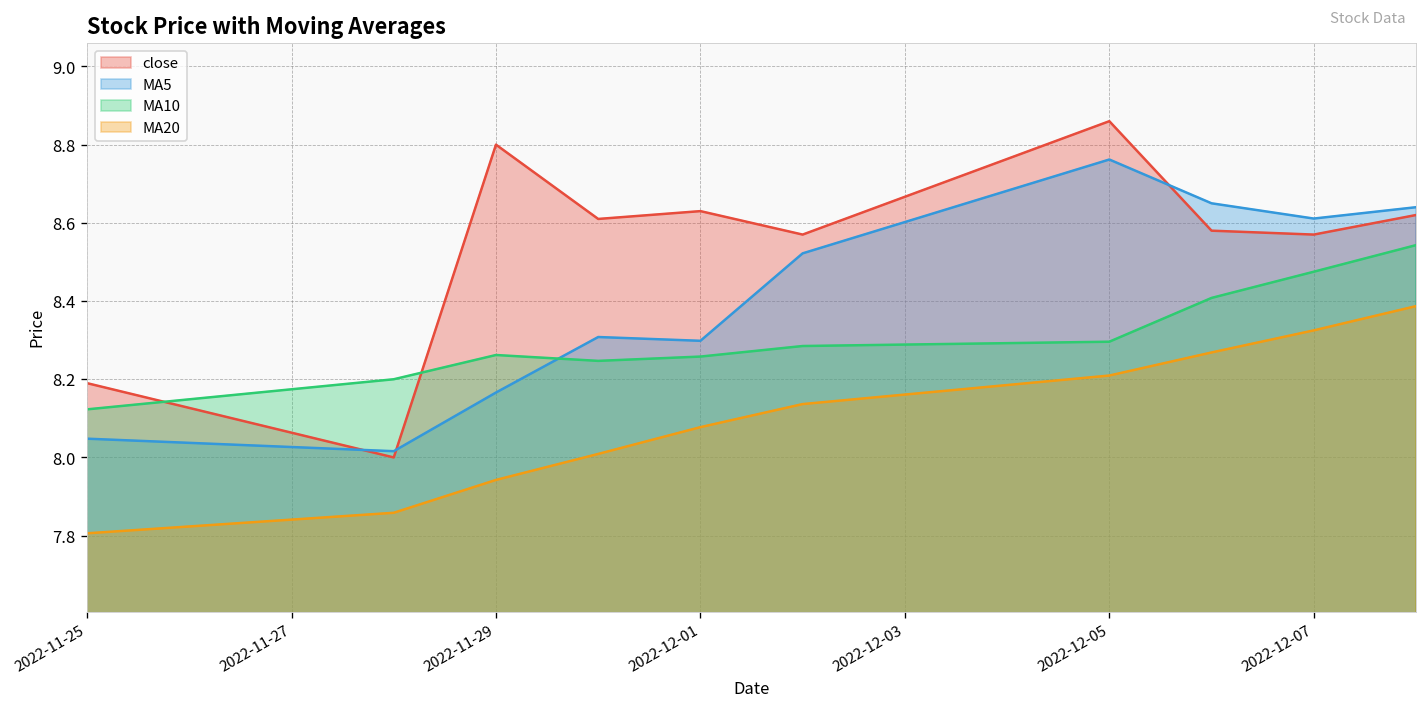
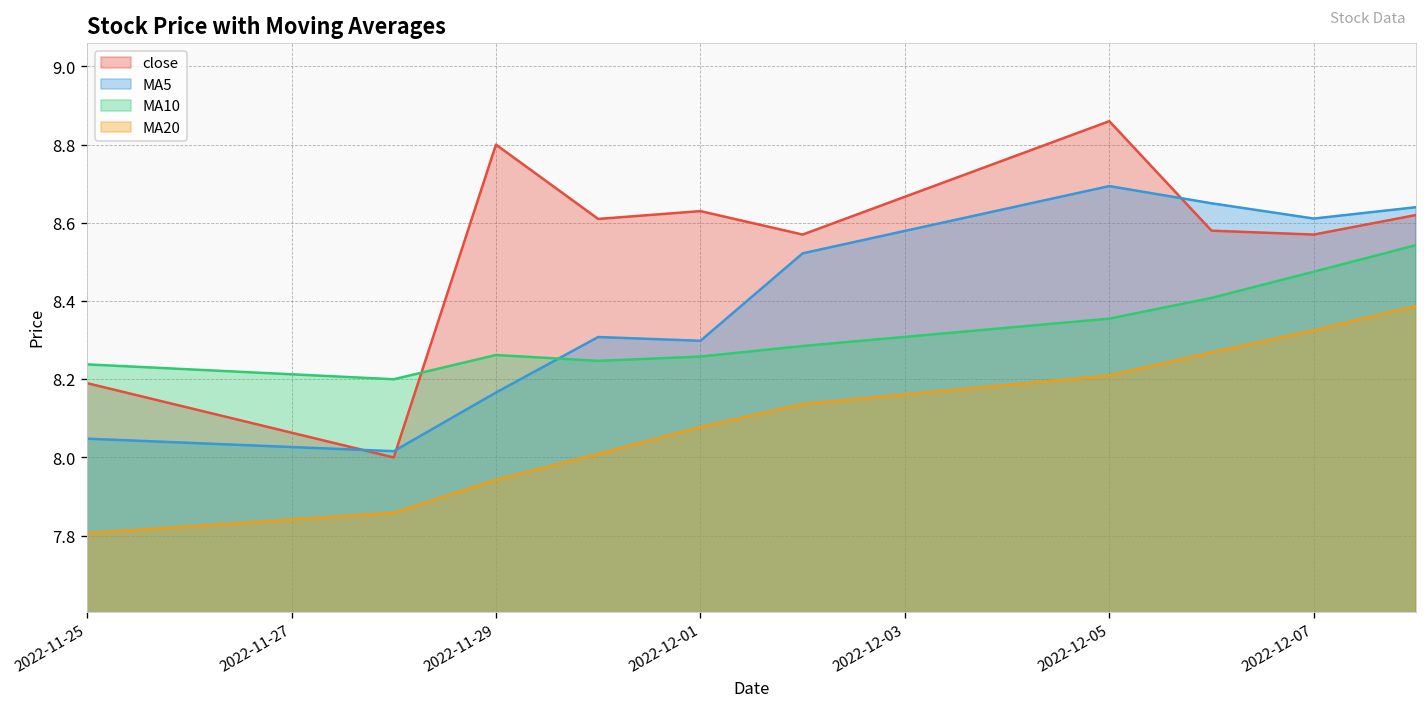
MA10, 2022-11-25: 8.12 -> 8.24
MA5, 2022-12-05: 8.76 -> 8.69
MA10, 2022-12-05: 8.30 -> 8.36
